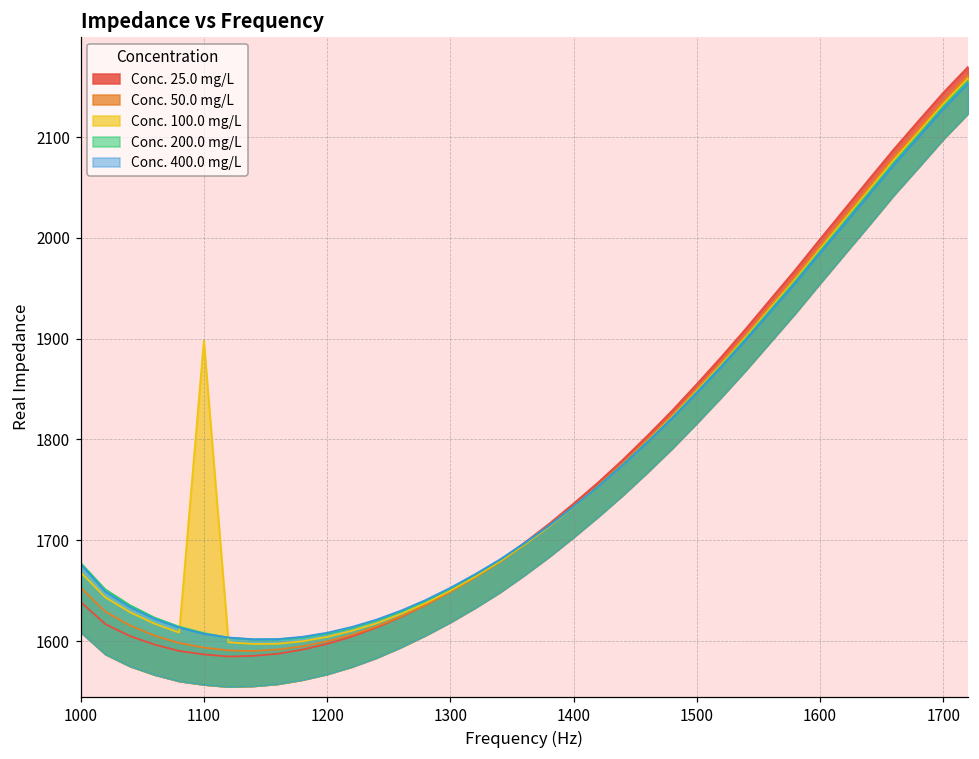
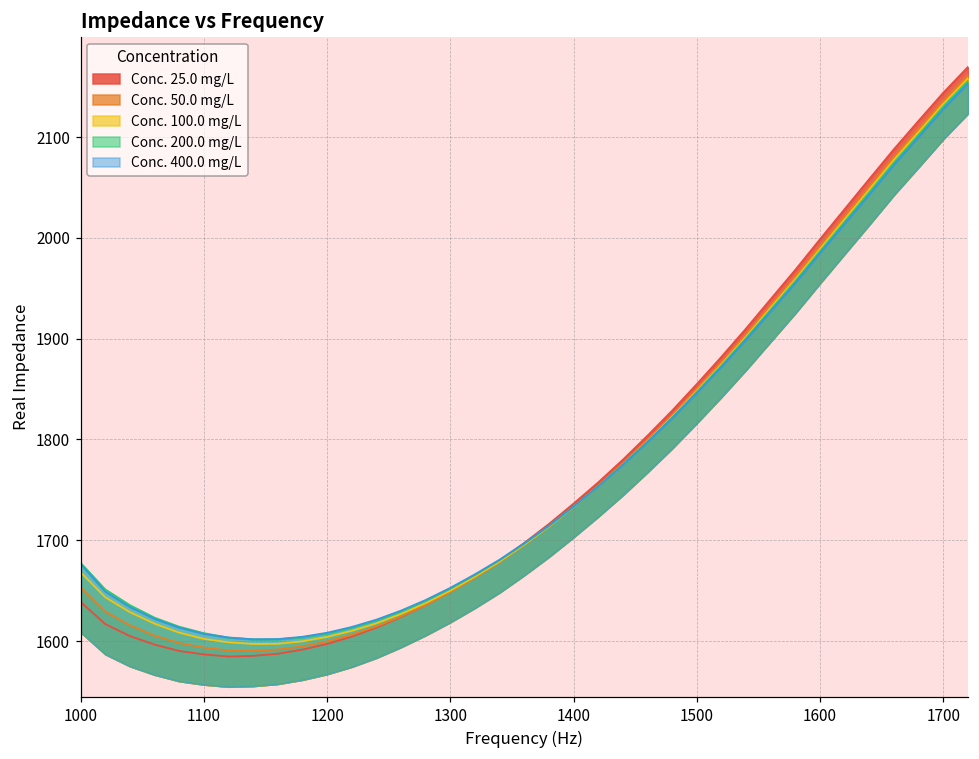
Conc. 100.0 mg/L, 1100: 1900 -> 1600
